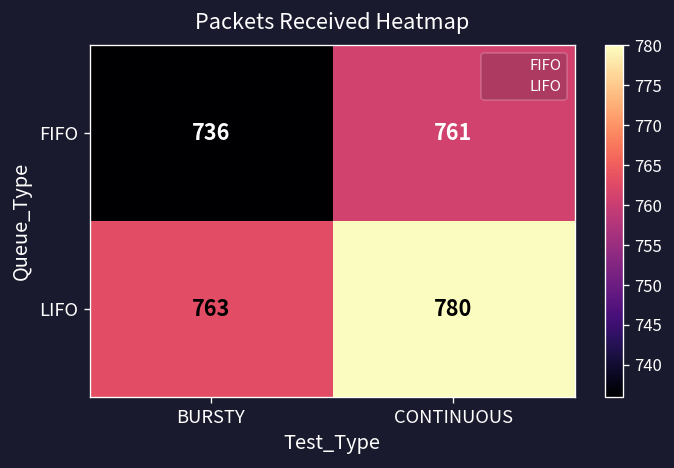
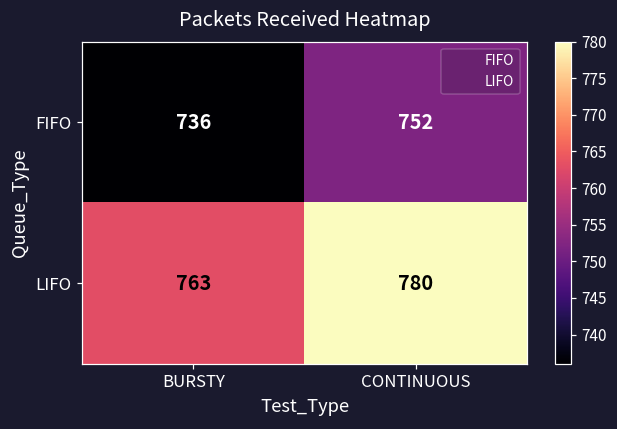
FIFO, CONTINUOUS: 761 -> 752
